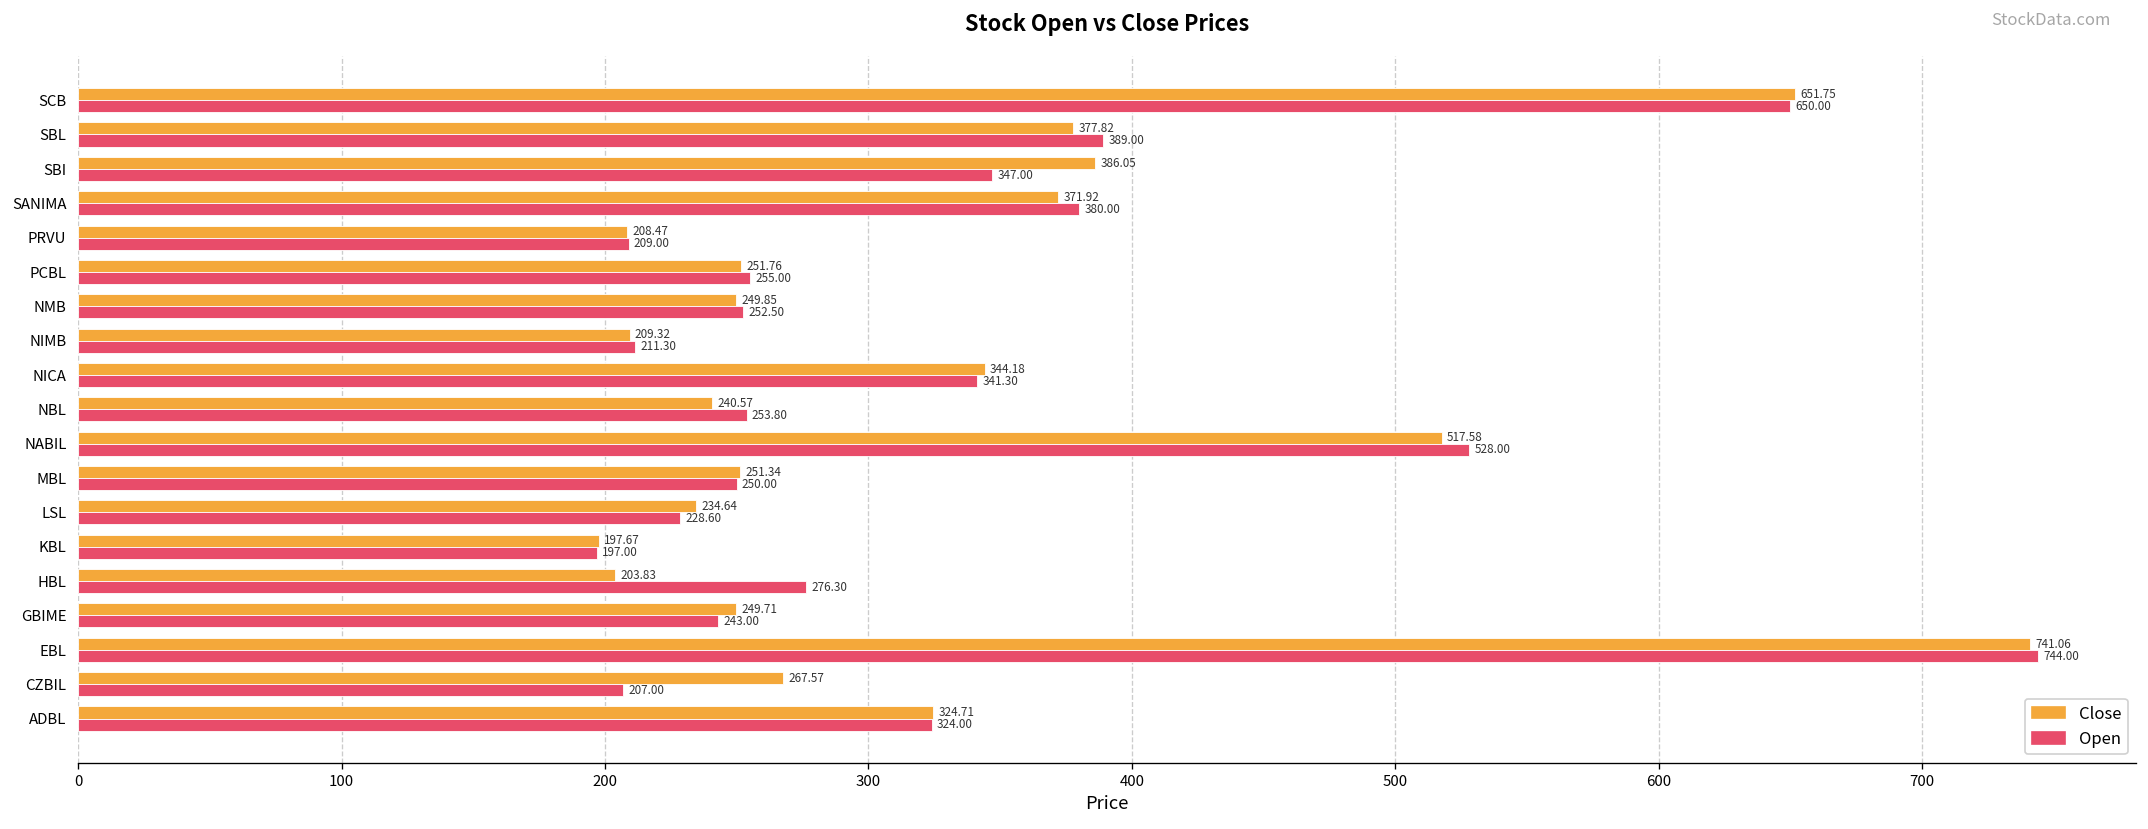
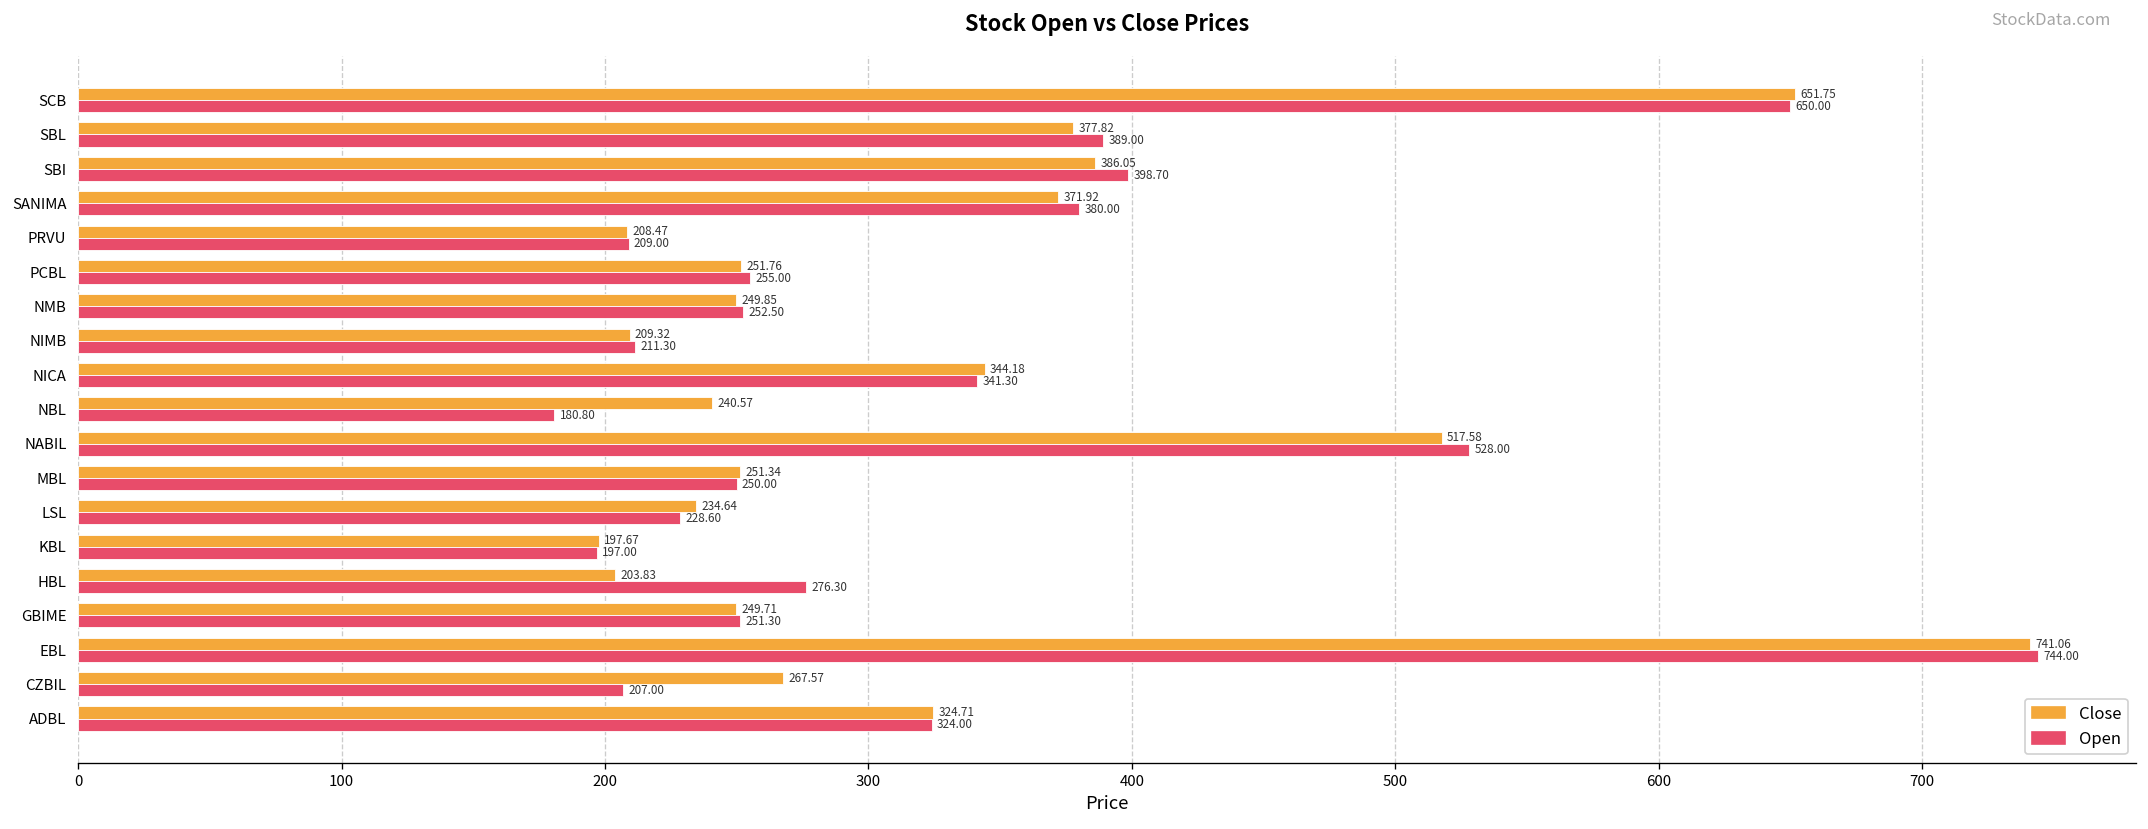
Open, SBI: 347.00 -> 398.70
Open, NBL: 253.80 -> 180.80
Open, GBIME: 243.00 -> 251.30
